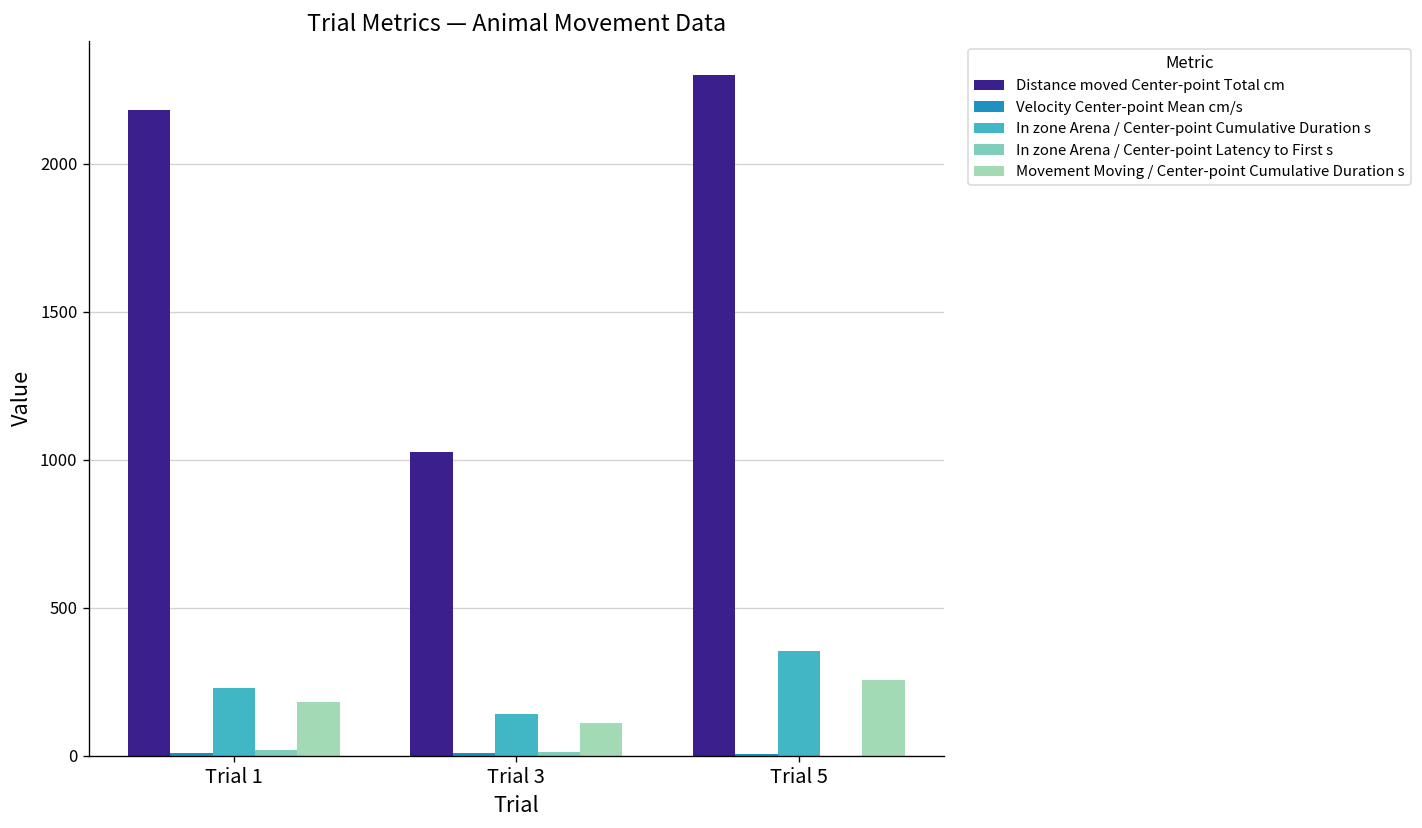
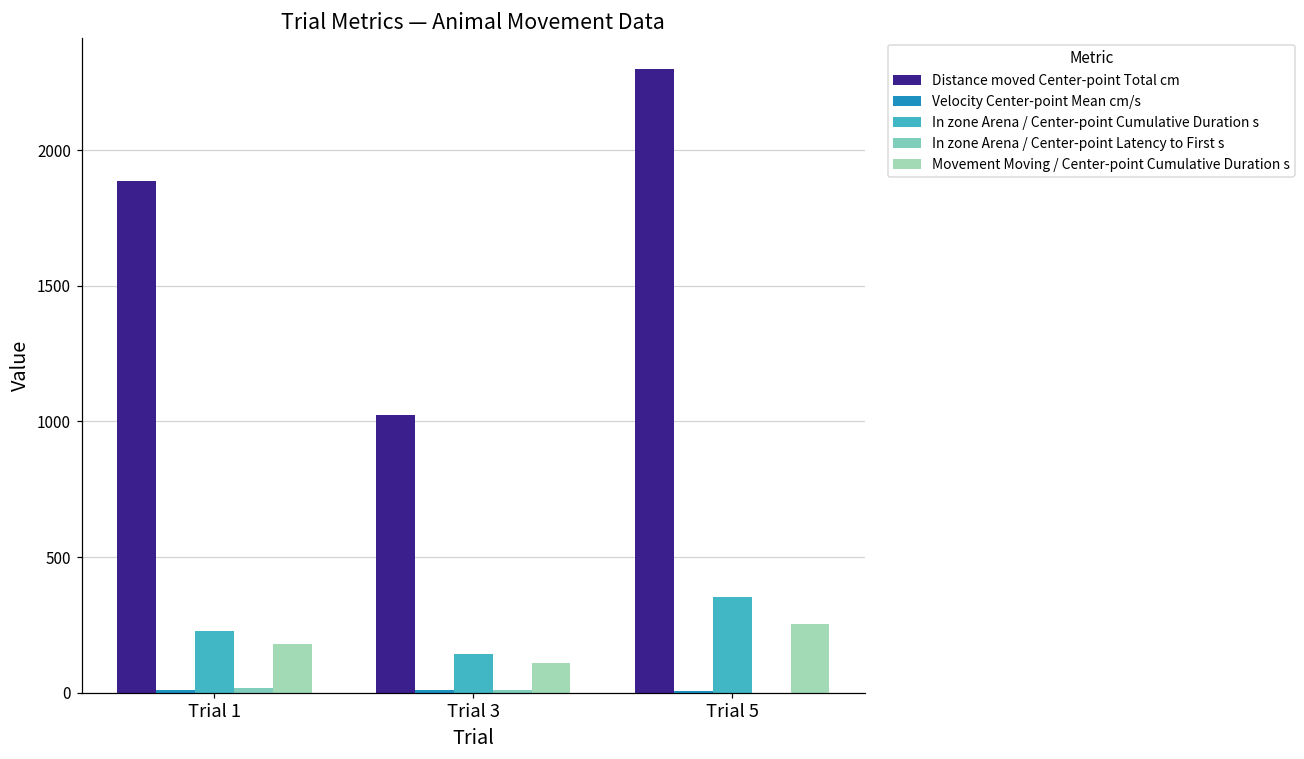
Distance moved Center-point Total cm, Trial 1: 2180 -> 1890
